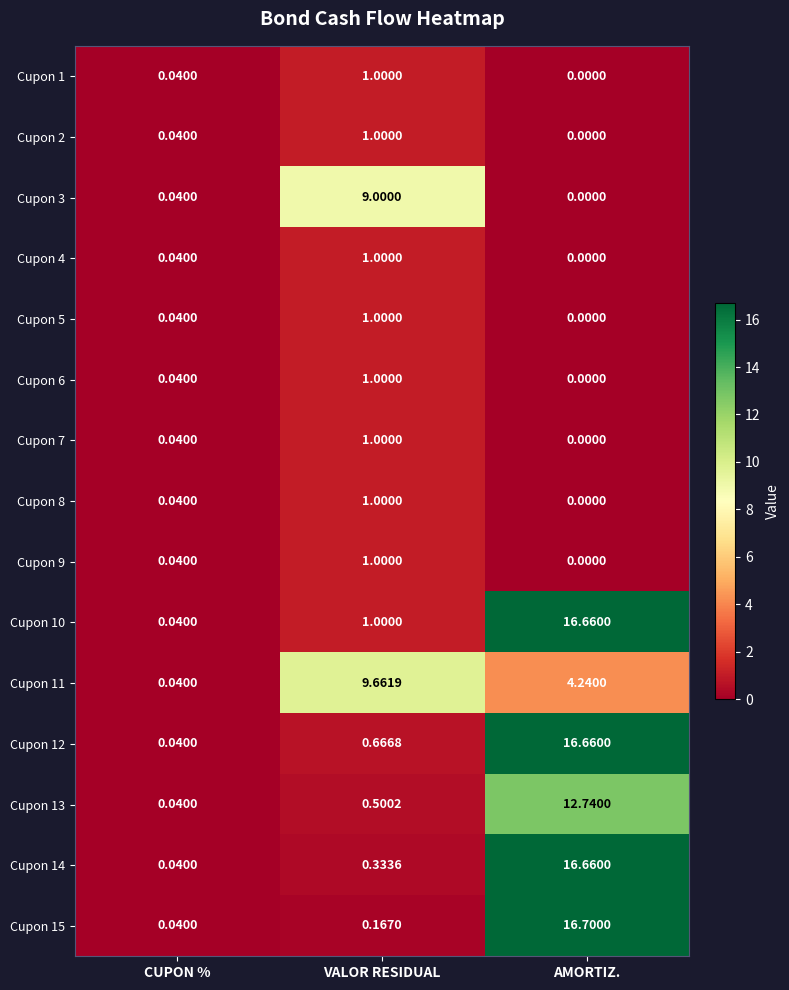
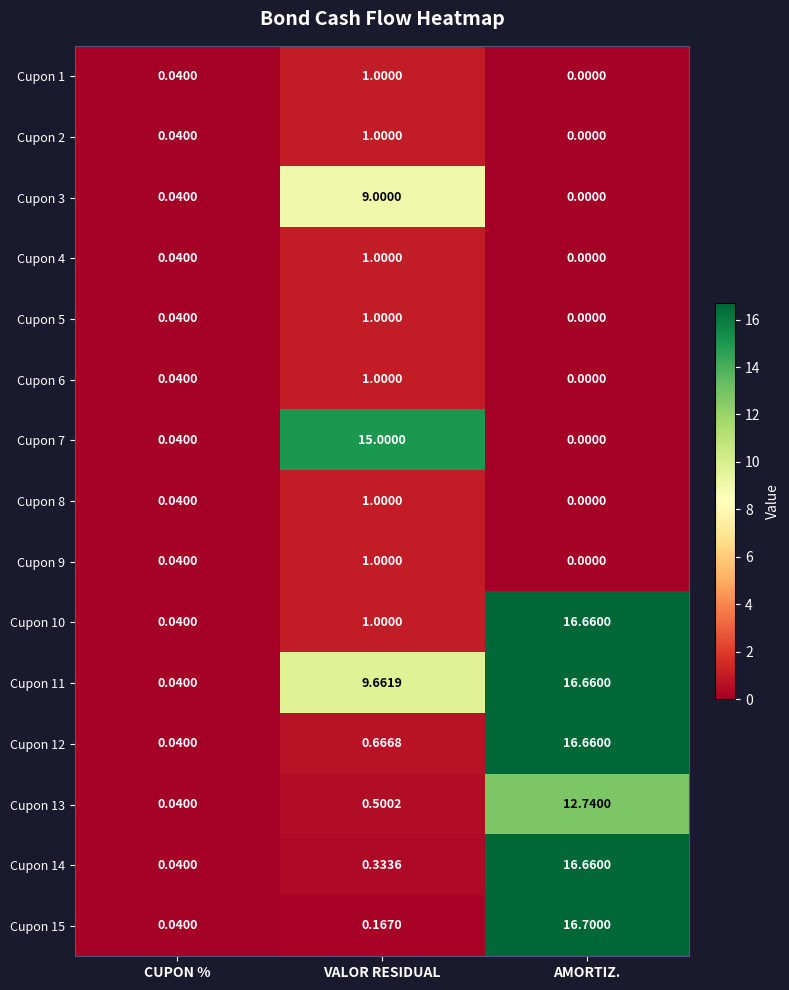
Cupon 7, VALOR RESIDUAL: 1.0000 -> 15.0000
Cupon 11, AMORTIZ.: 4.2400 -> 16.6600
